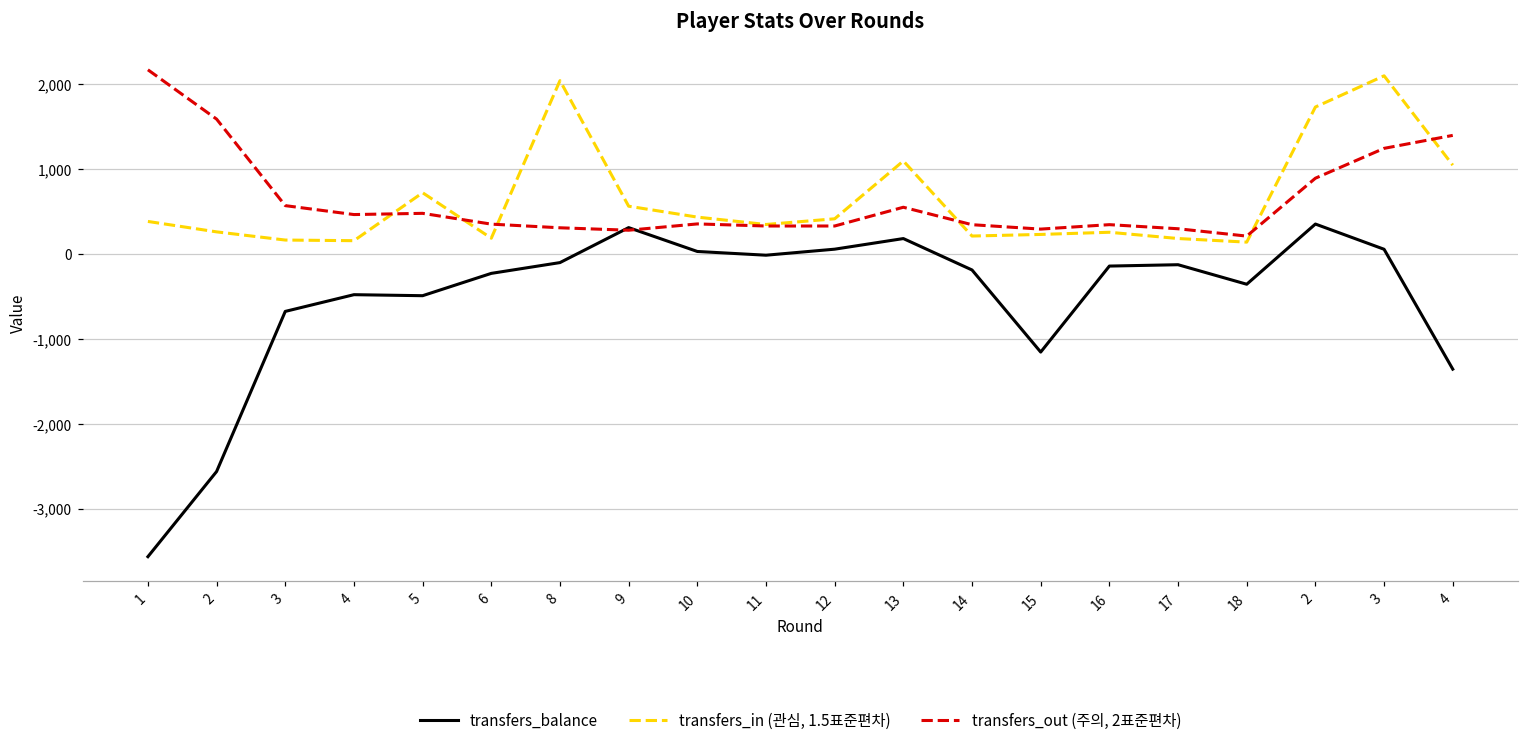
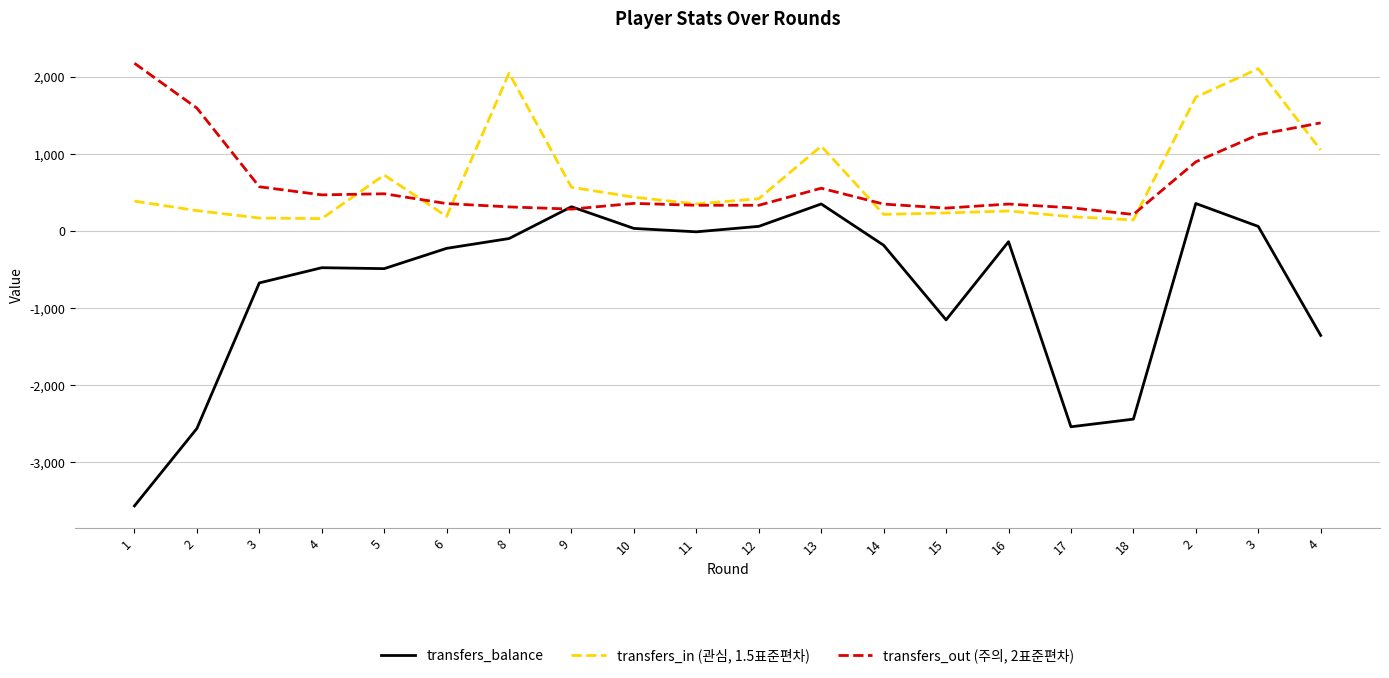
transfers_balance, 13: 200 -> 300
transfers_balance, 17: -100 -> -2,500
transfers_balance, 18: -400 -> -2,400
